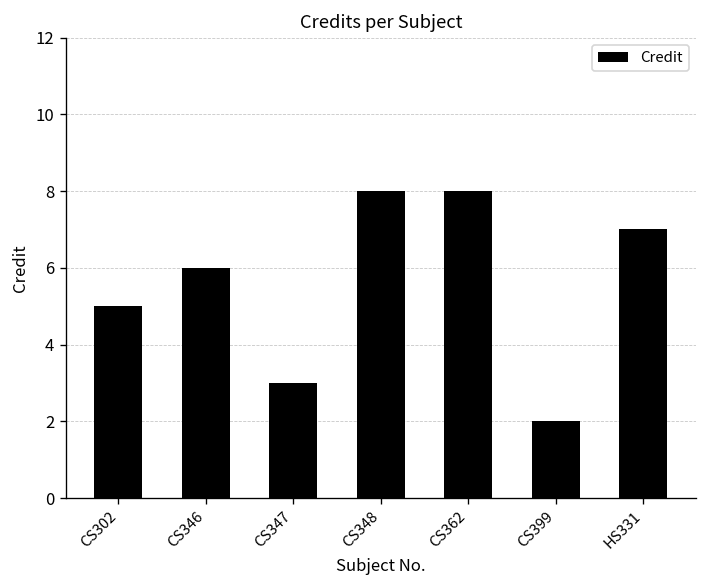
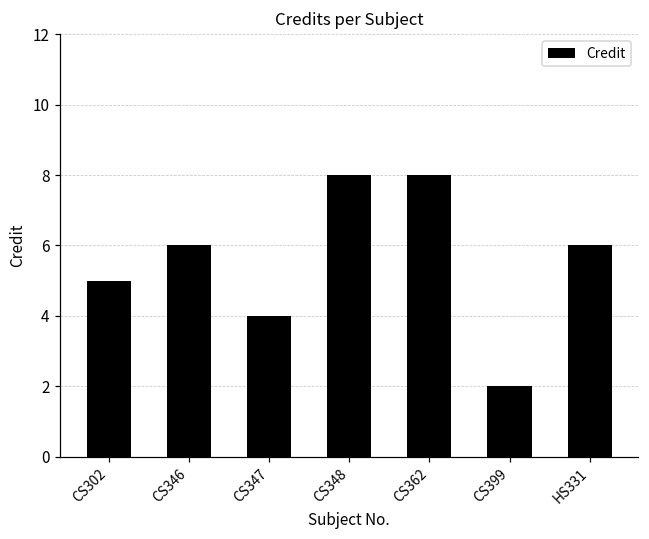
CS347: 3 -> 4
HS331: 7 -> 6
